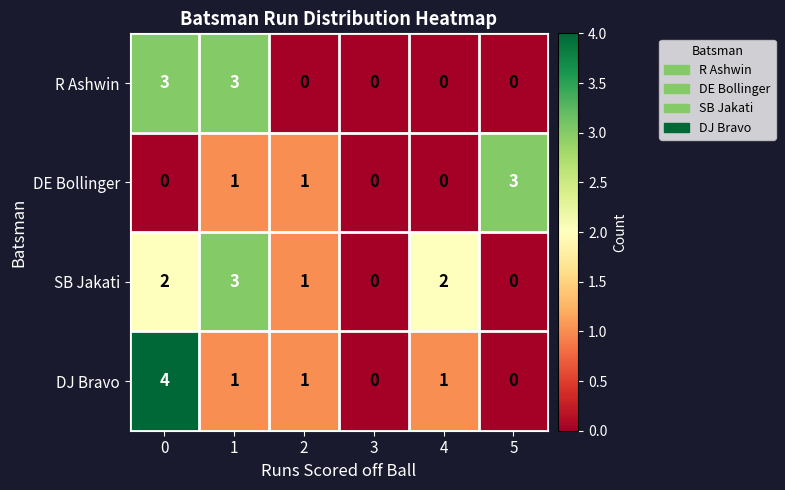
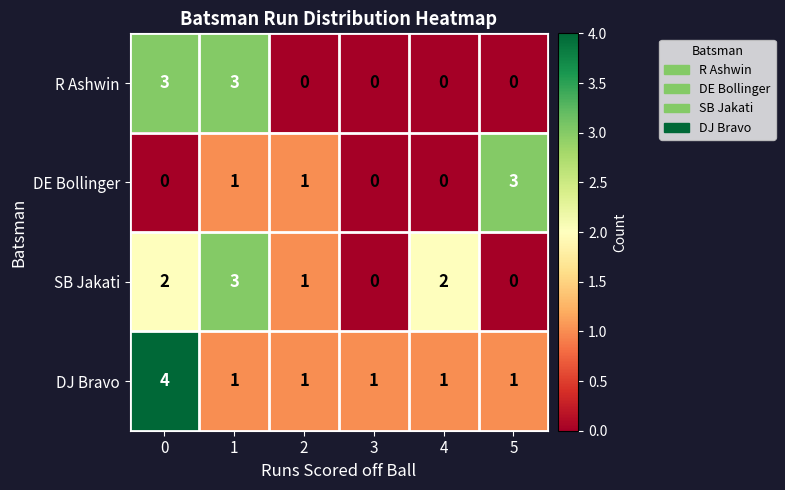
DJ Bravo, 3: 0 -> 1
DJ Bravo, 5: 0 -> 1
